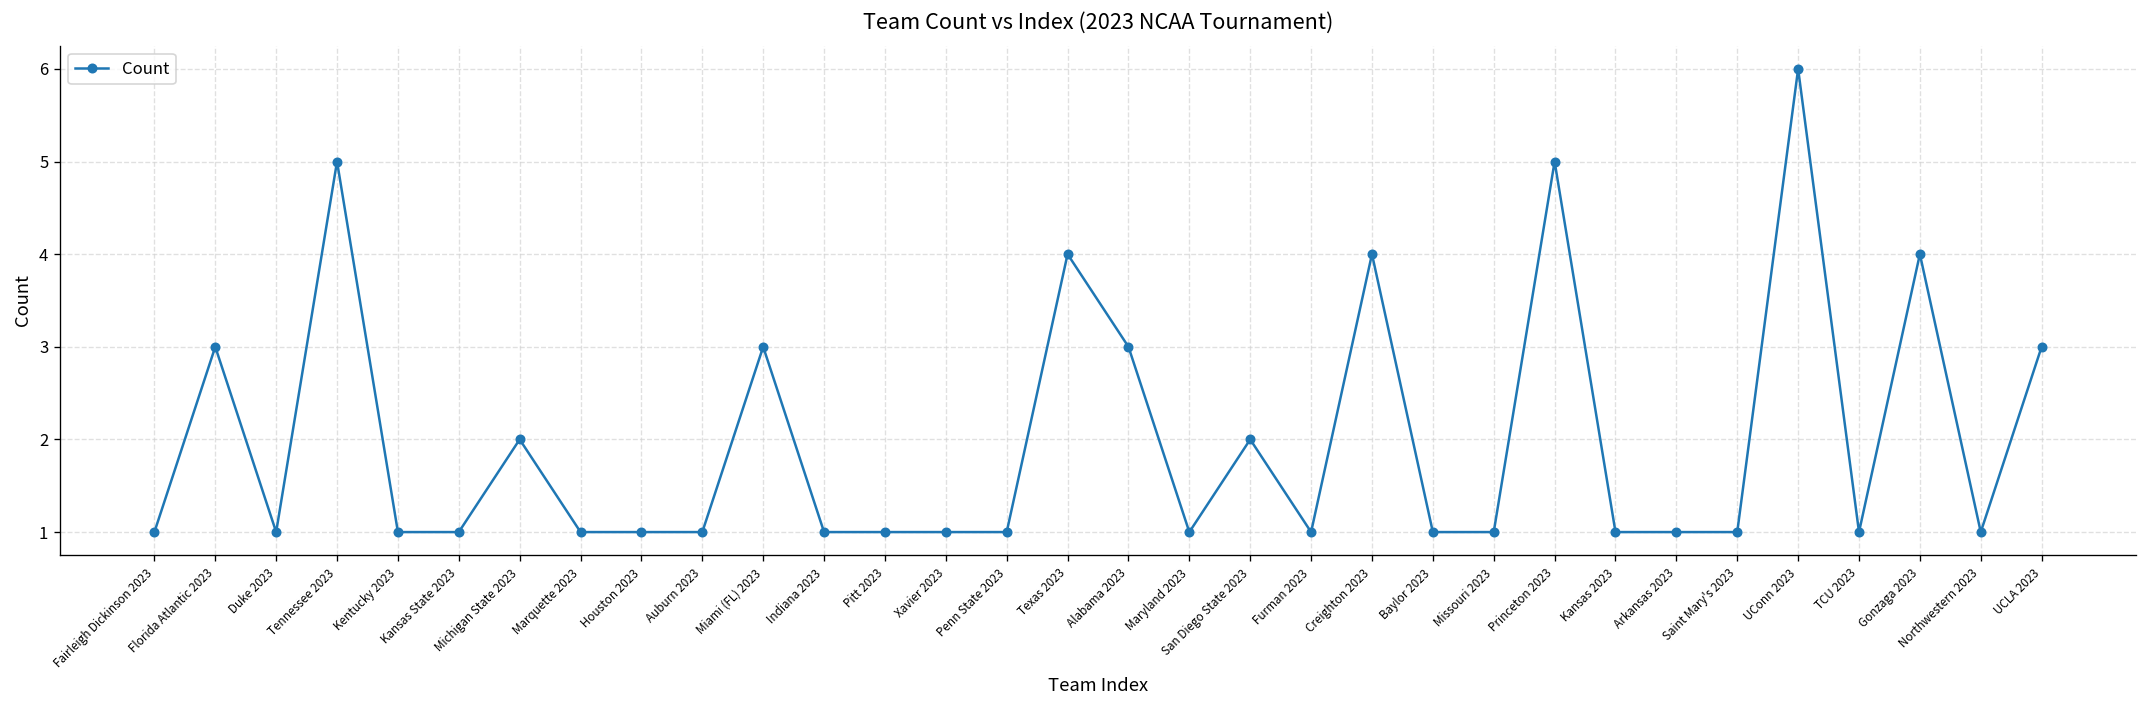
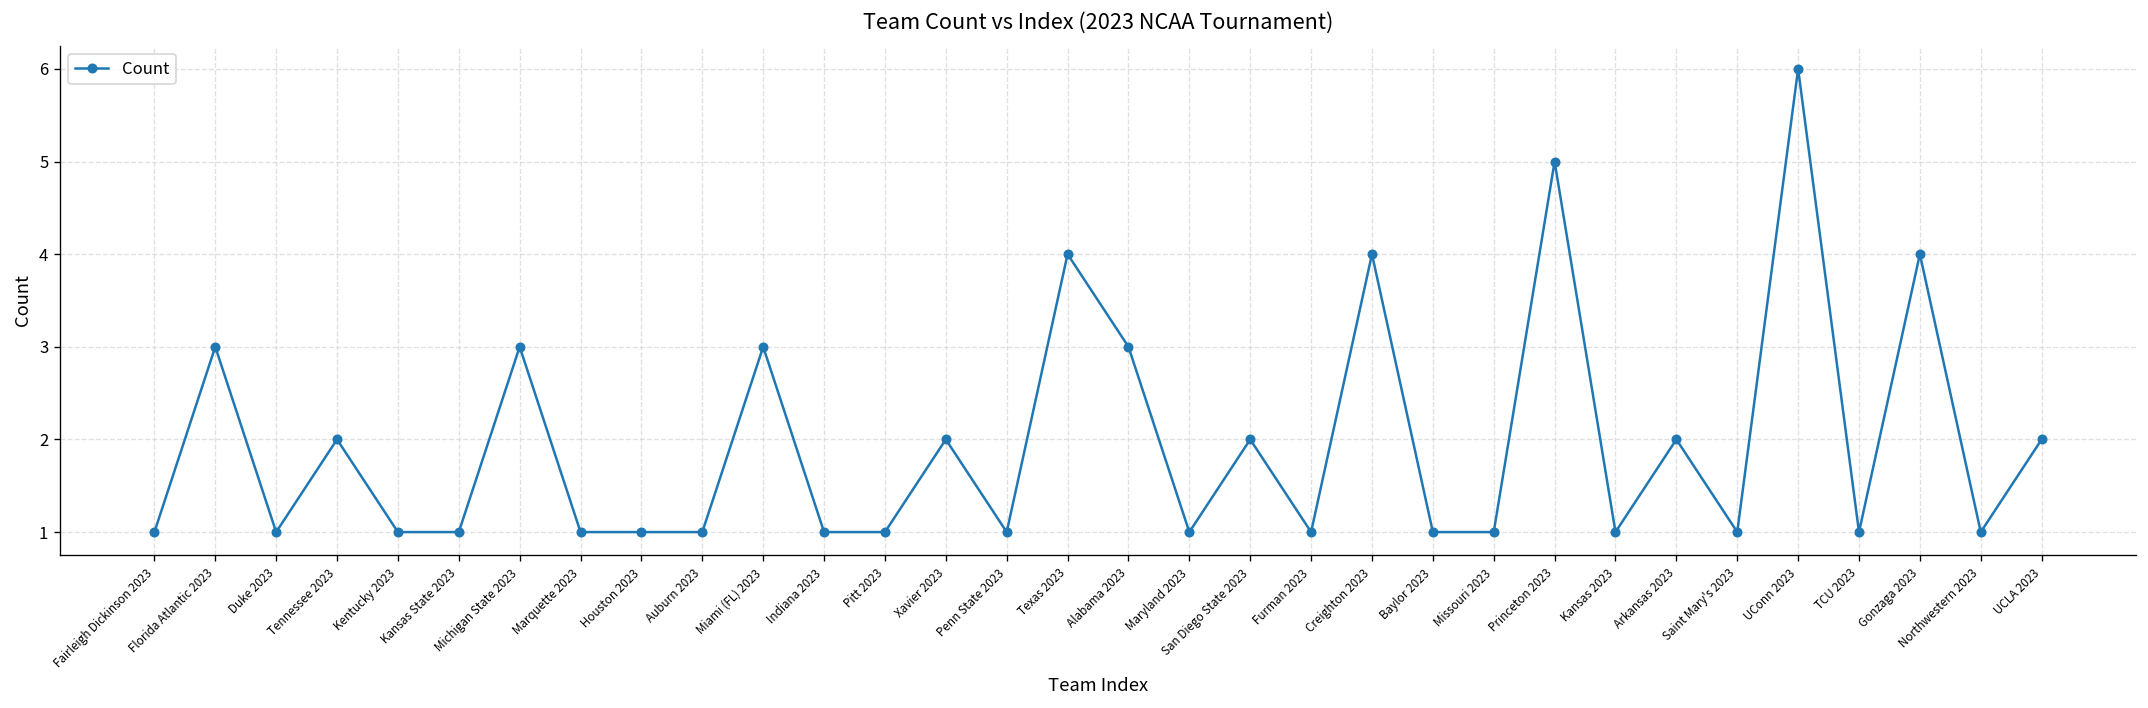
Tennessee 2023: 5 -> 2
Michigan State 2023: 2 -> 3
Xavier 2023: 1 -> 2
Arkansas 2023: 1 -> 2
UCLA 2023: 3 -> 2
